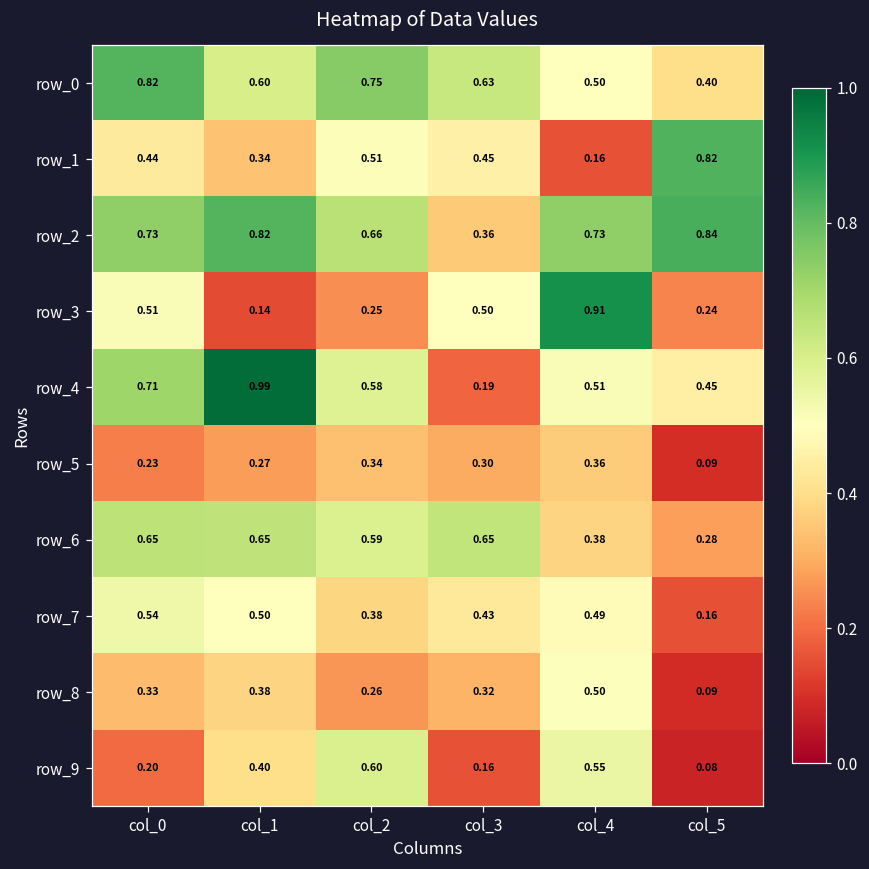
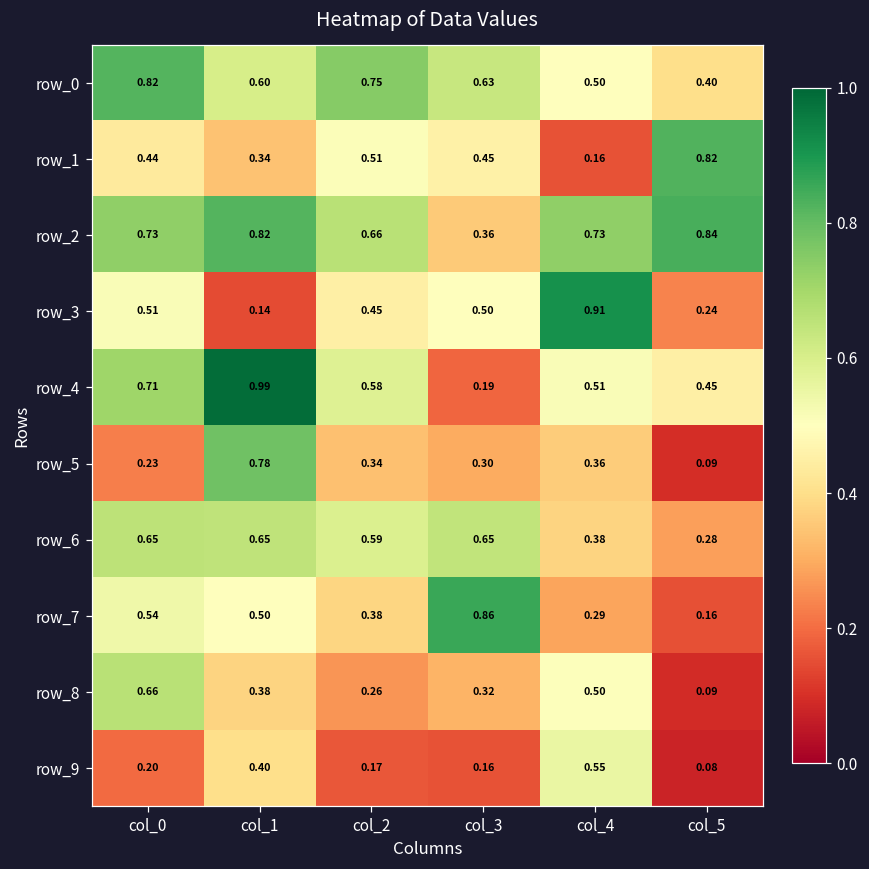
row_3, col_2: 0.25 -> 0.45
row_5, col_1: 0.27 -> 0.78
row_7, col_3: 0.43 -> 0.86
row_7, col_4: 0.49 -> 0.29
row_8, col_0: 0.33 -> 0.66
row_9, col_2: 0.60 -> 0.17
